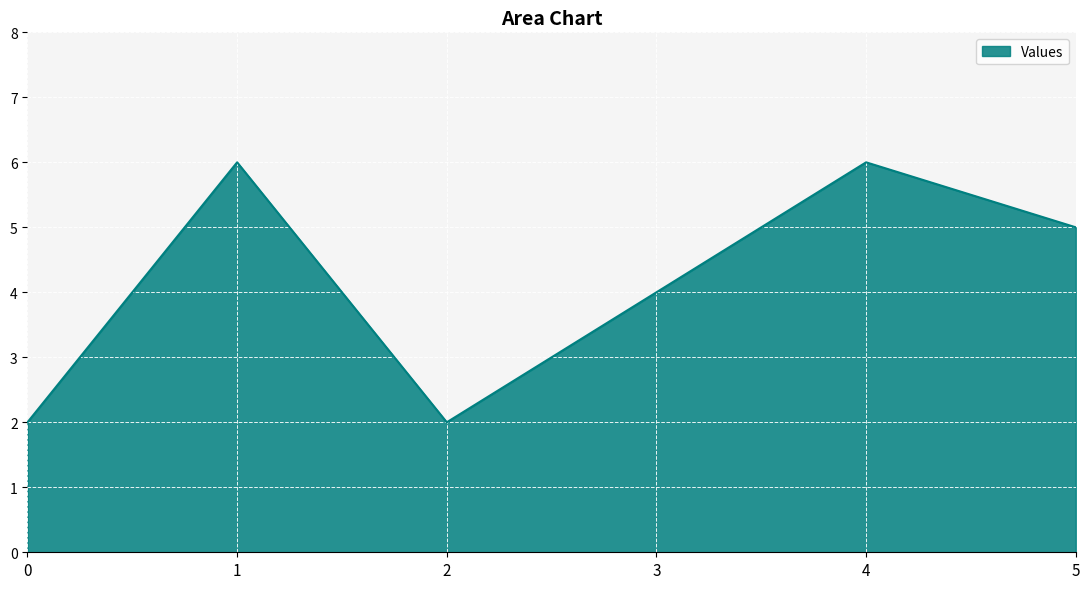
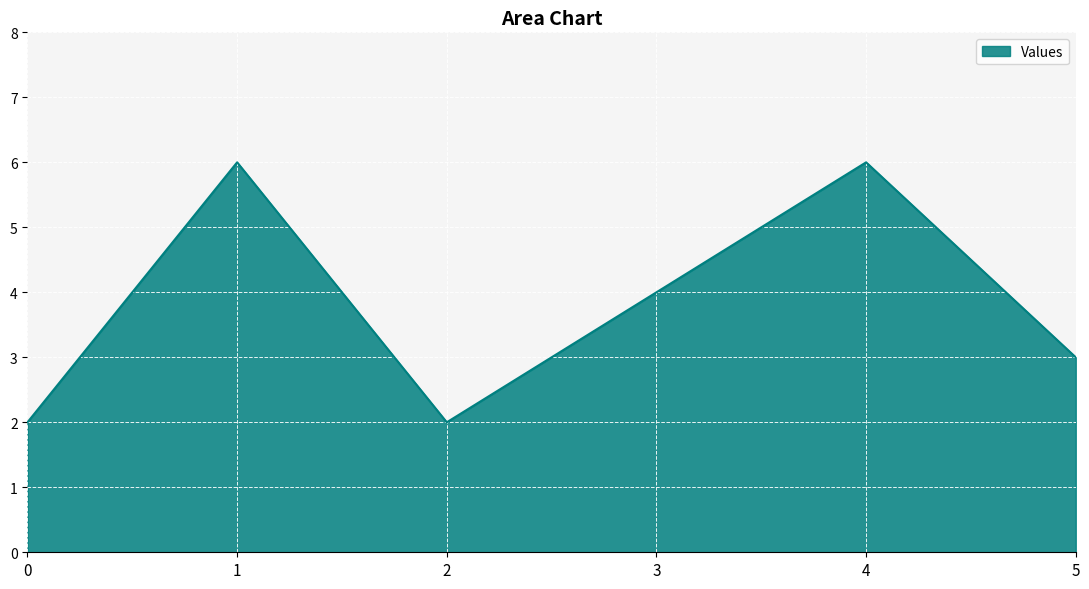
5: 5 -> 3
